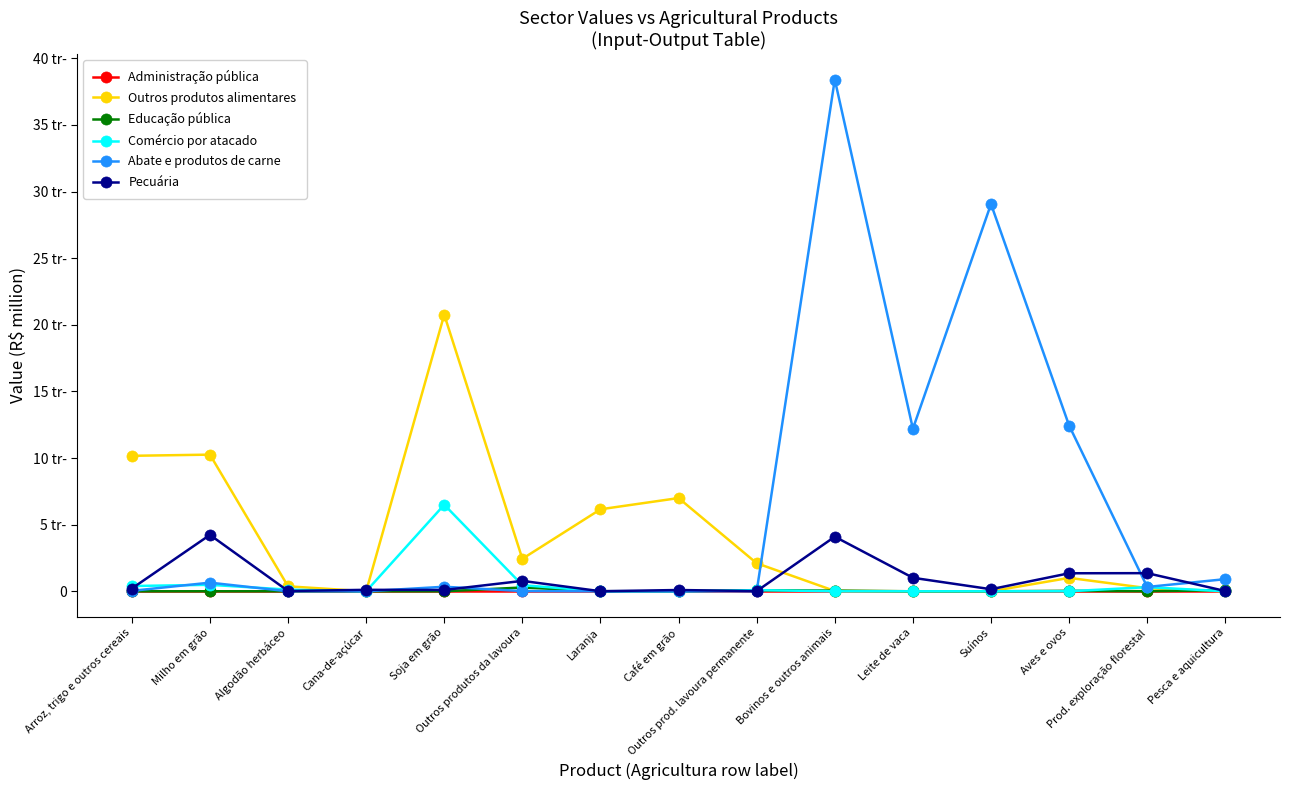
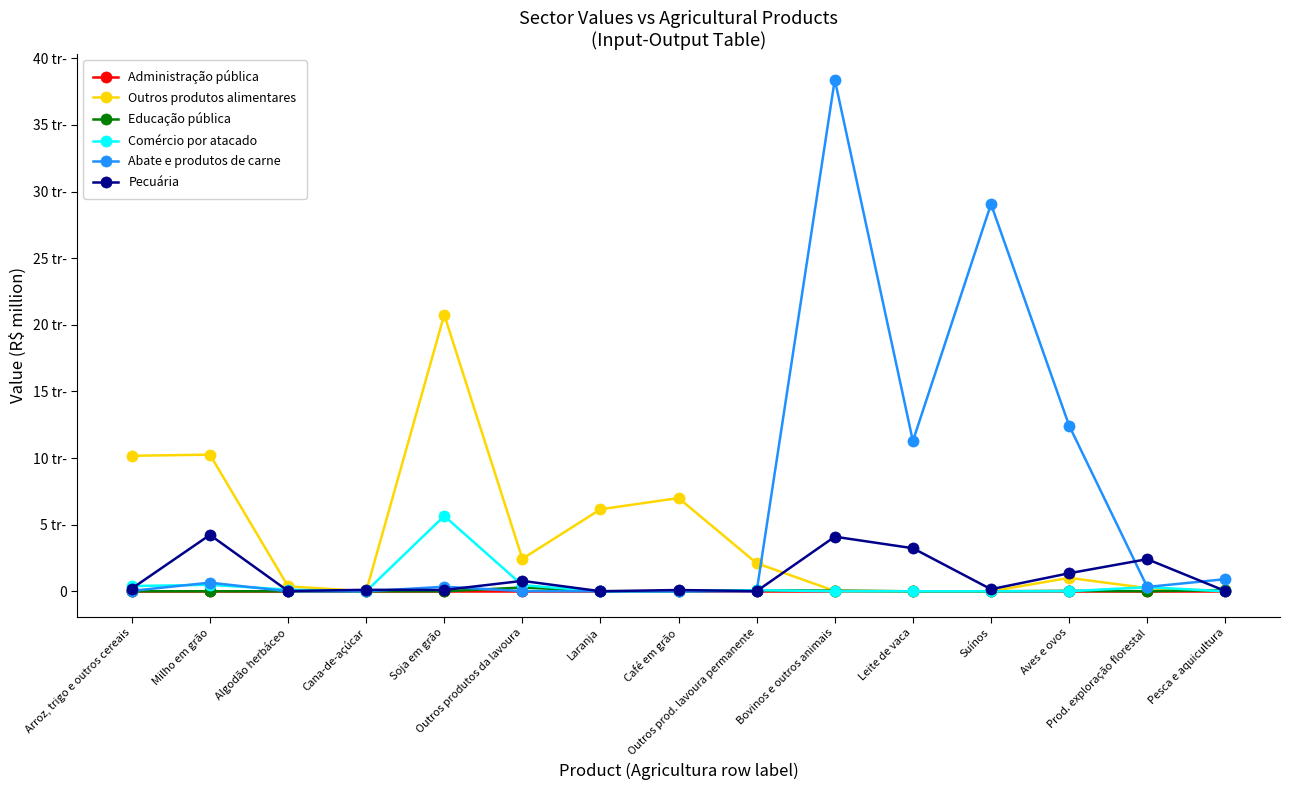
Comércio por atacado, Soja em grão: 6.5 tr- -> 5.7 tr-
Abate e produtos de carne, Leite de vaca: 12.2 tr- -> 11.3 tr-
Pecuária, Leite de vaca: 1.0 tr- -> 3.2 tr-
Pecuária, Prod. exploração florestal: 1.4 tr- -> 2.4 tr-
